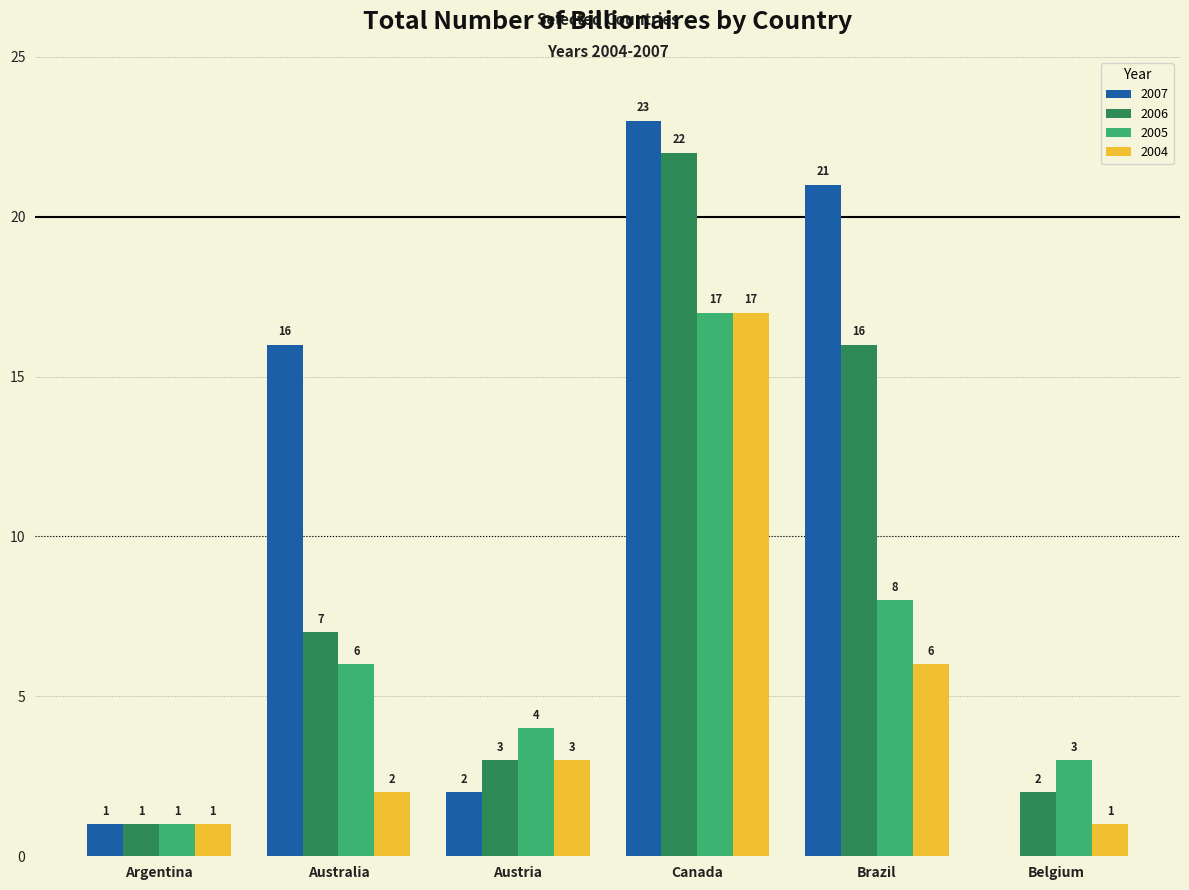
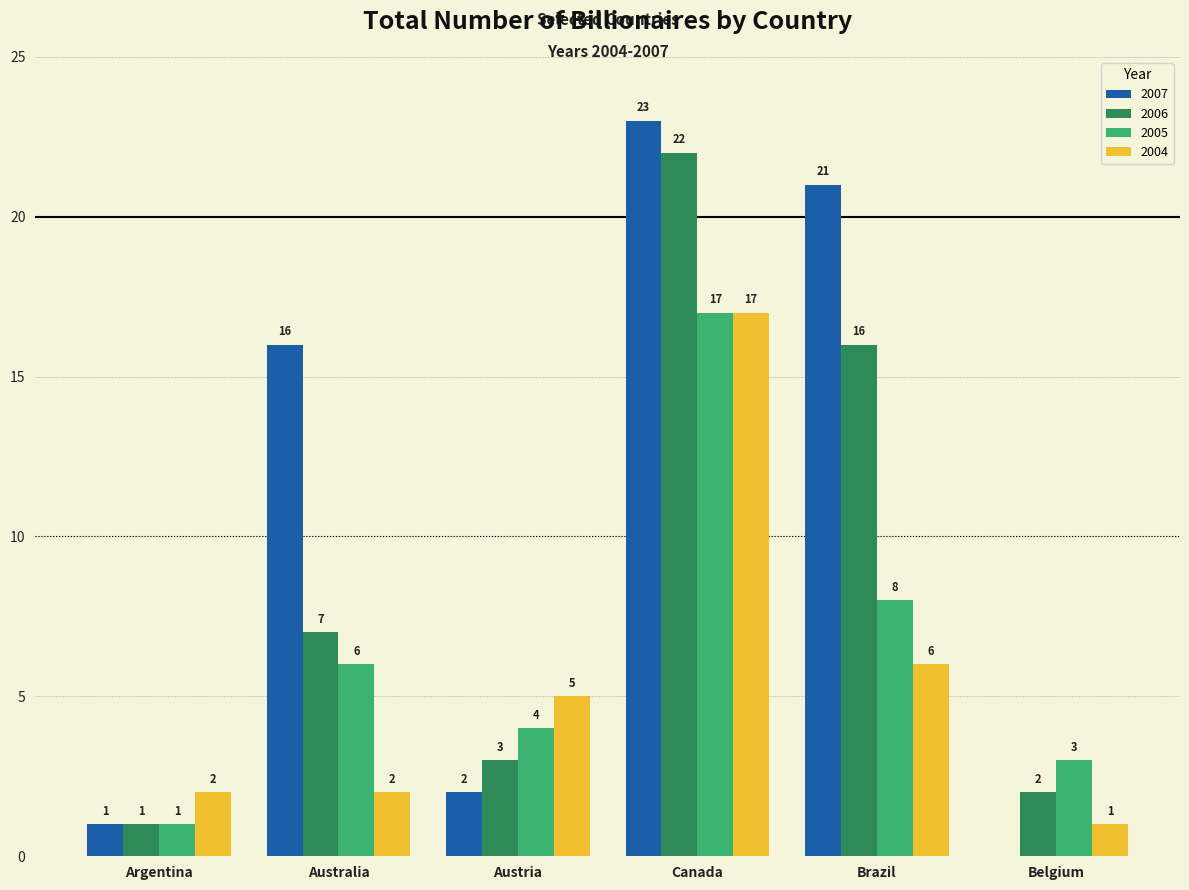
2004, Argentina: 1 -> 2
2004, Austria: 3 -> 5
